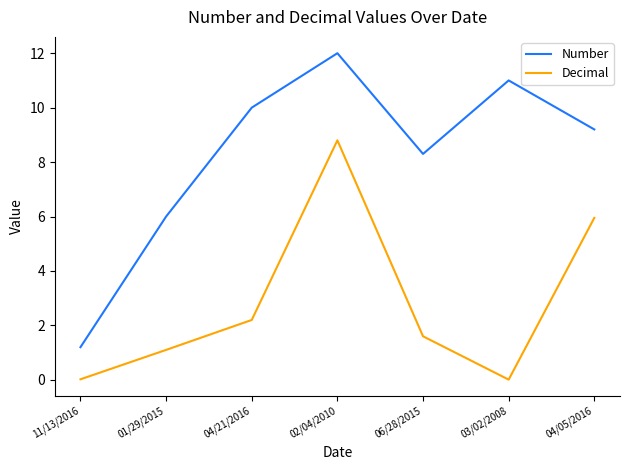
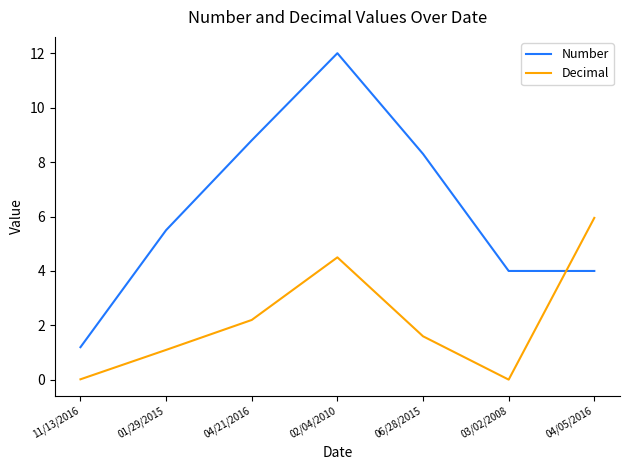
Number, 01/29/2015: 6.0 -> 5.5
Number, 04/21/2016: 10.0 -> 8.8
Decimal, 02/04/2010: 8.8 -> 4.5
Number, 03/02/2008: 11 -> 4
Number, 04/05/2016: 9.2 -> 4.0
